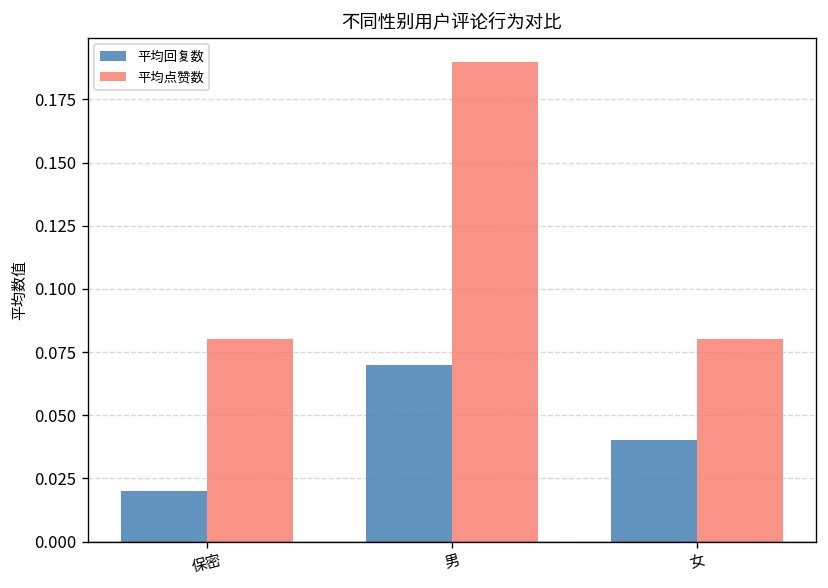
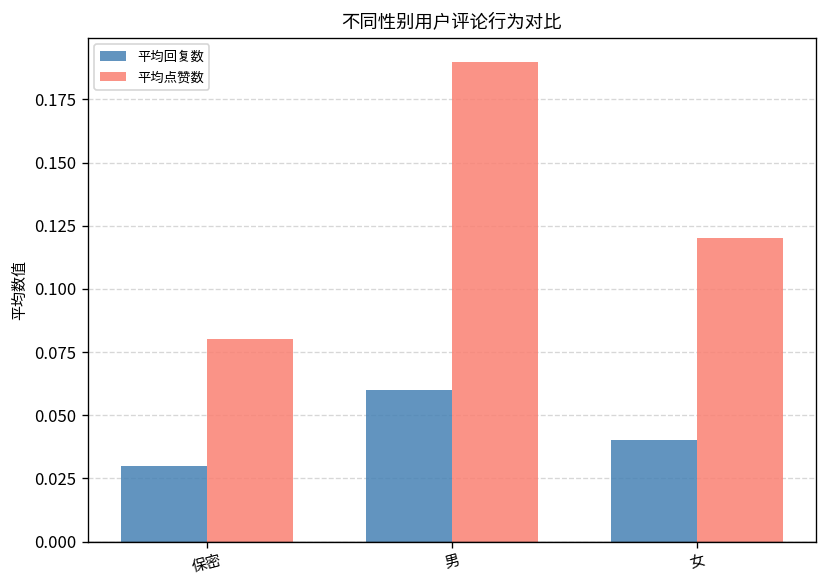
平均回复数, 保密: 0.02 -> 0.03
平均回复数, 男: 0.07 -> 0.06
平均点赞数, 女: 0.08 -> 0.12
